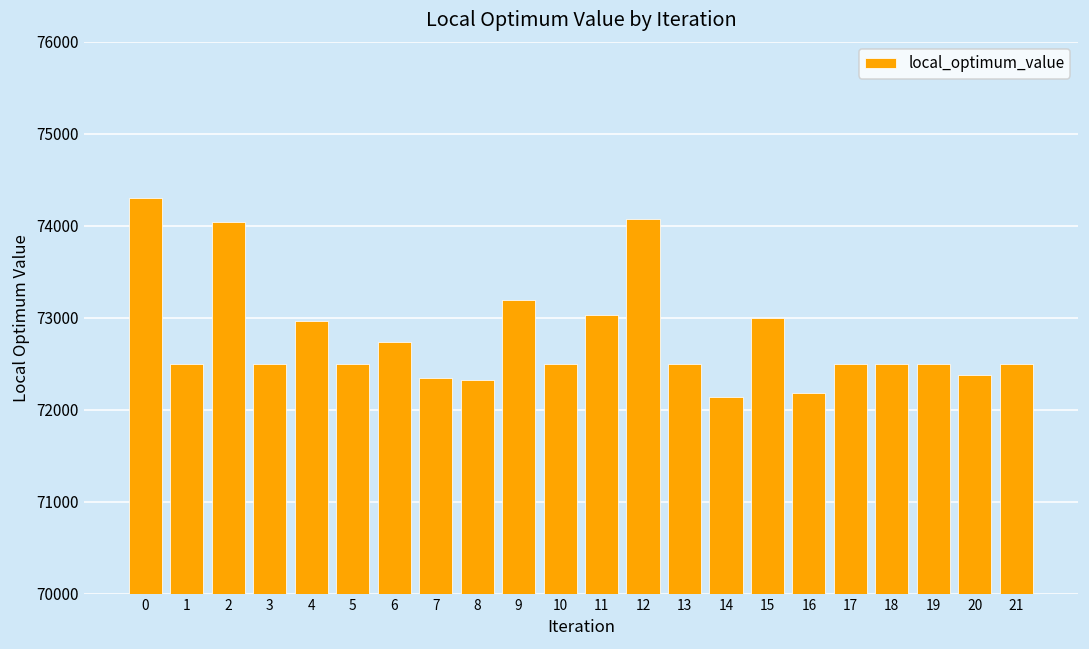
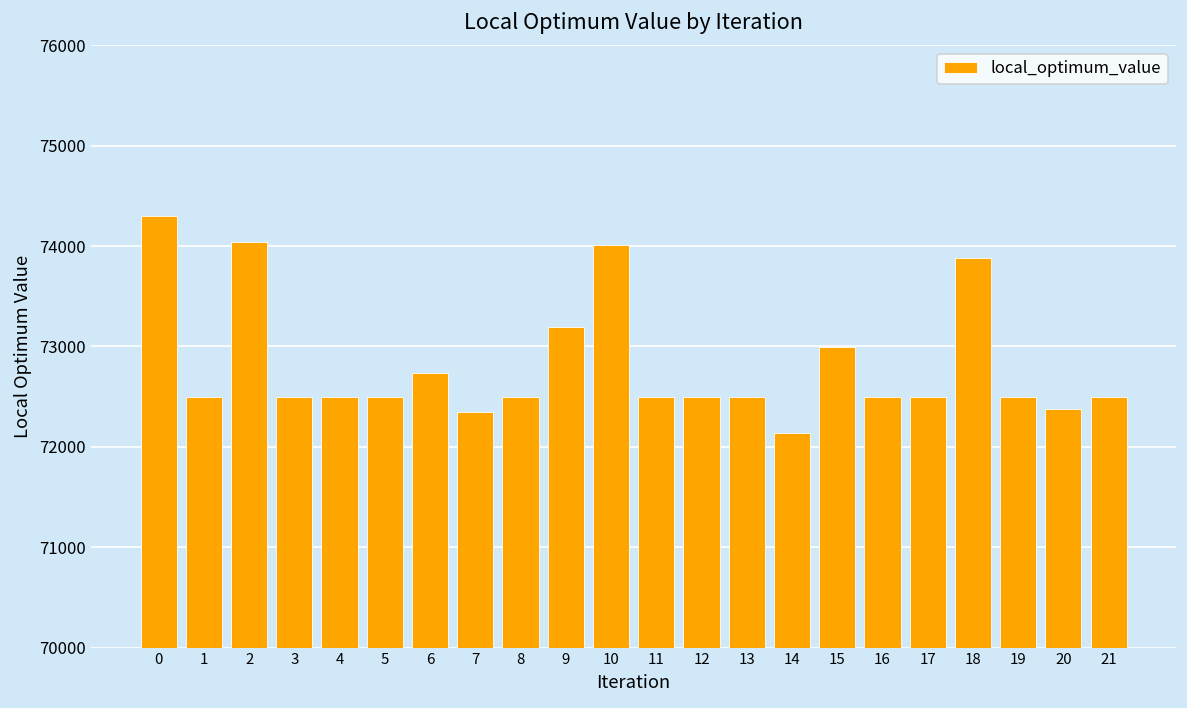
4: 73000 -> 72500
8: 72300 -> 72500
10: 72500 -> 74000
11: 73000 -> 72500
12: 74100 -> 72500
16: 72200 -> 72500
18: 72500 -> 73900
